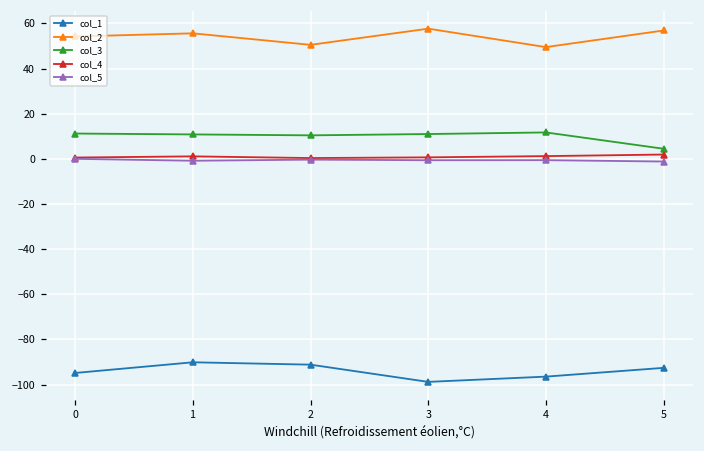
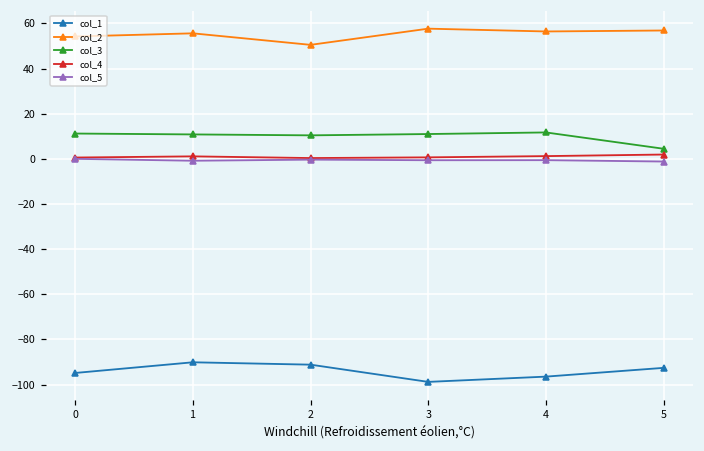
col_2, 4: 50 -> 56
